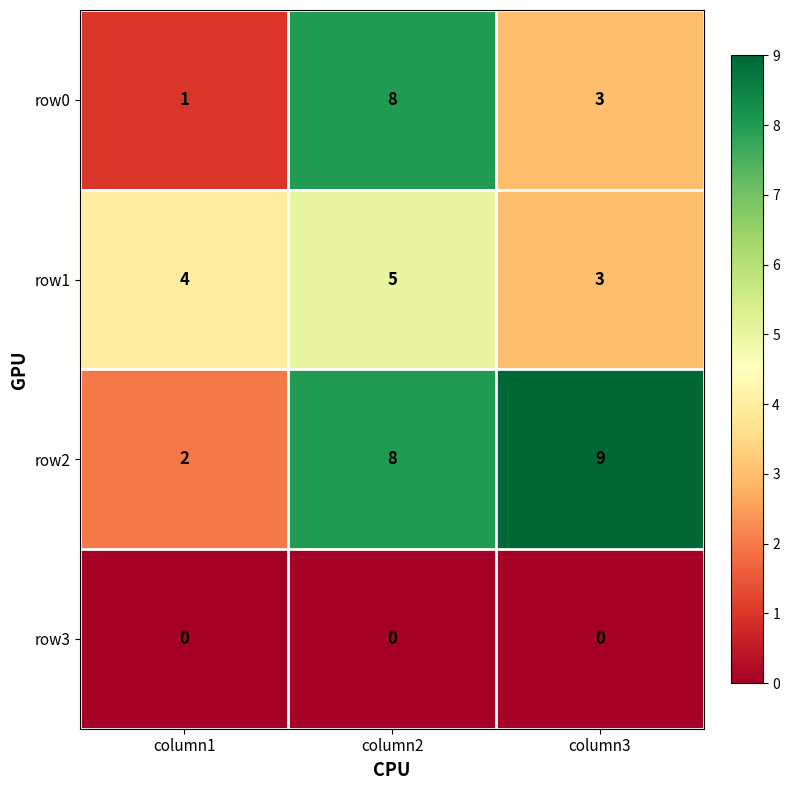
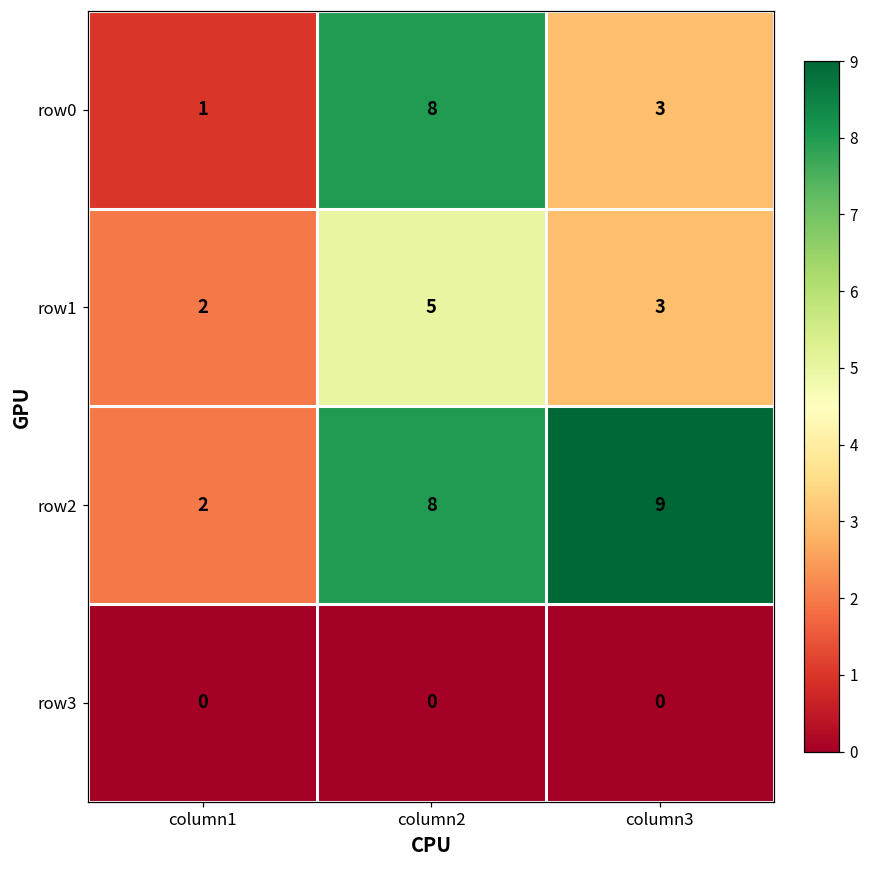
row1, column1: 4 -> 2
